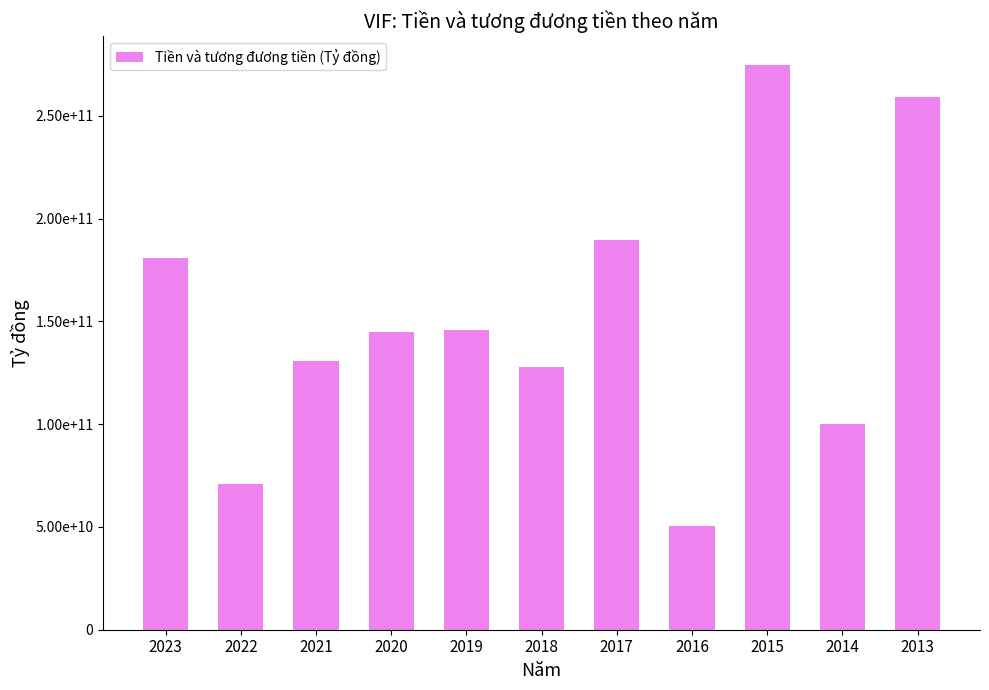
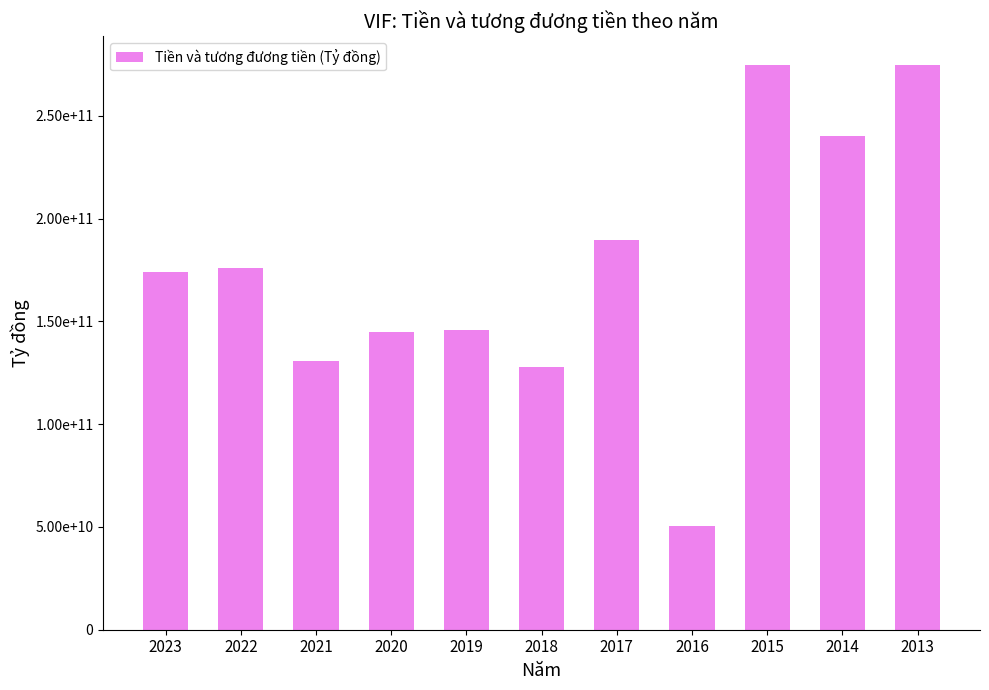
2023: 181000000000 -> 174000000000
2022: 71000000000 -> 176000000000
2014: 100000000000 -> 240000000000
2013: 259000000000 -> 275000000000
